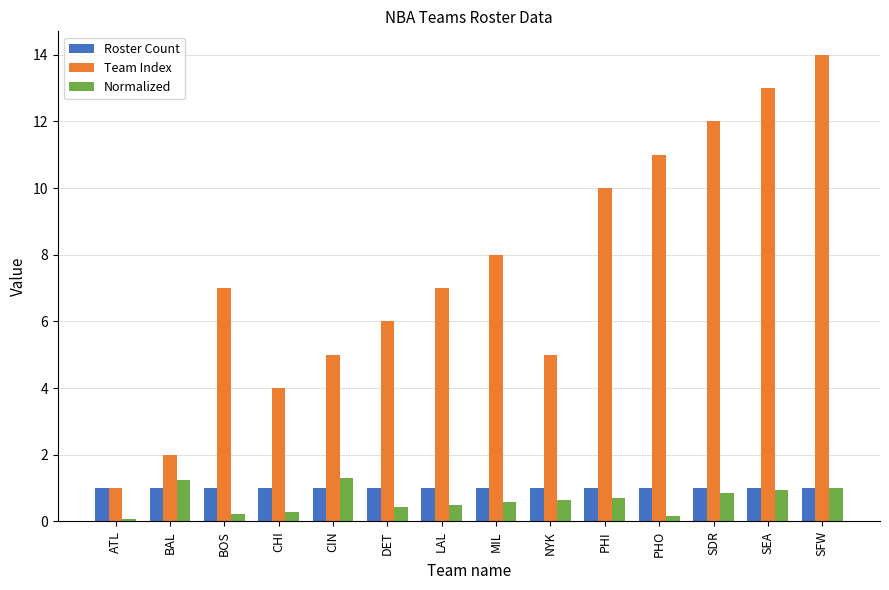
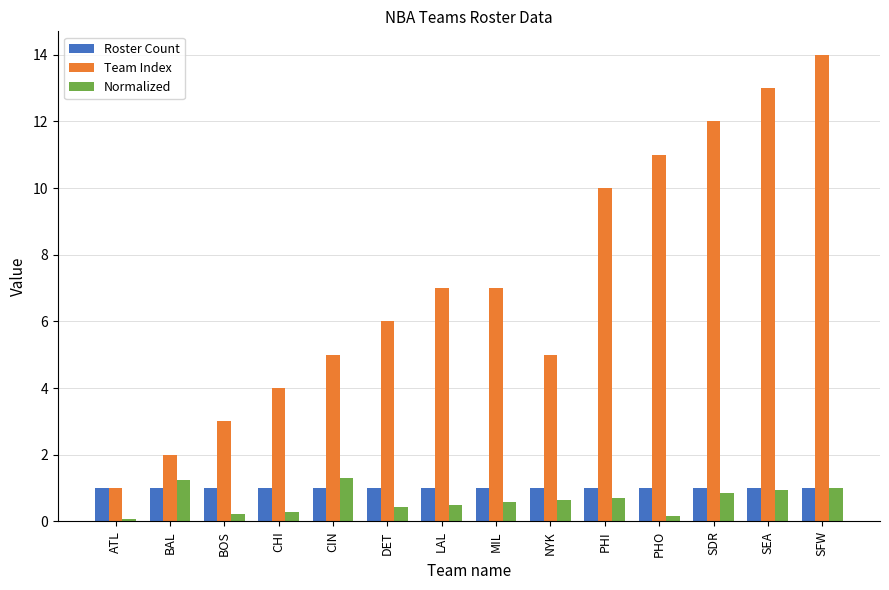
Team Index, BOS: 7 -> 3
Team Index, MIL: 8 -> 7
